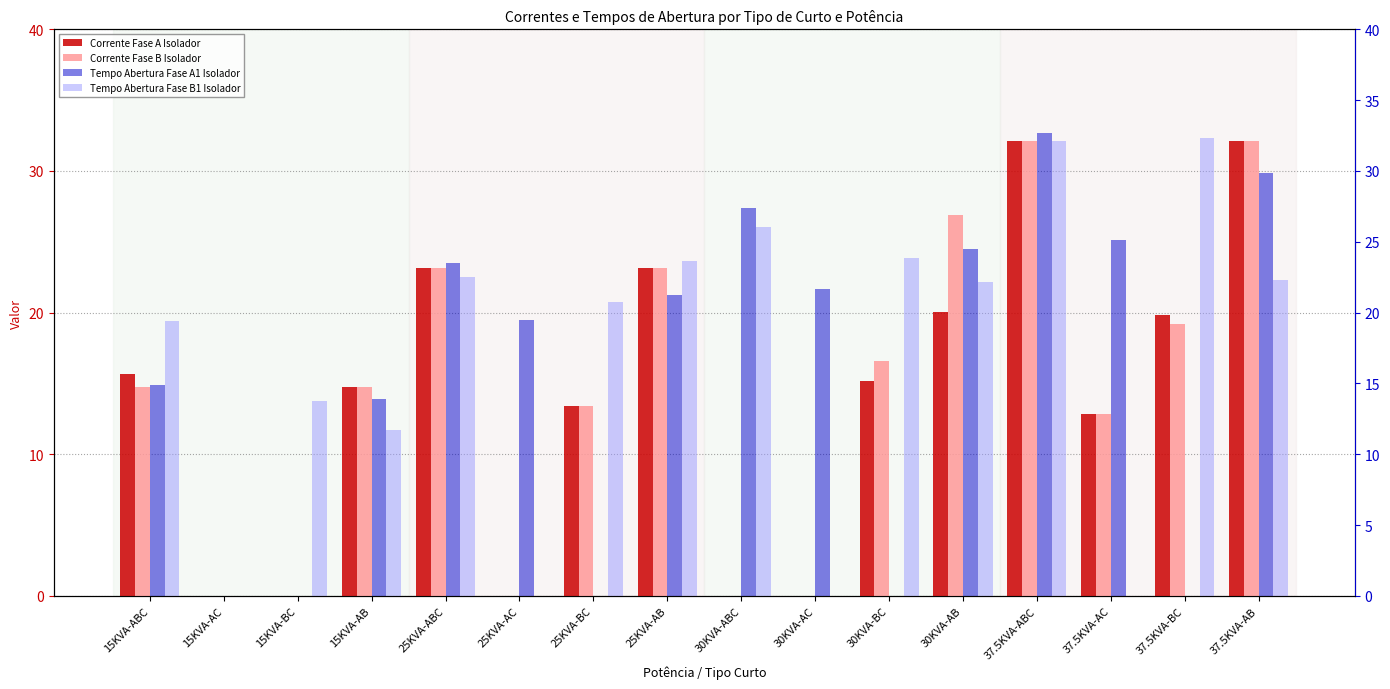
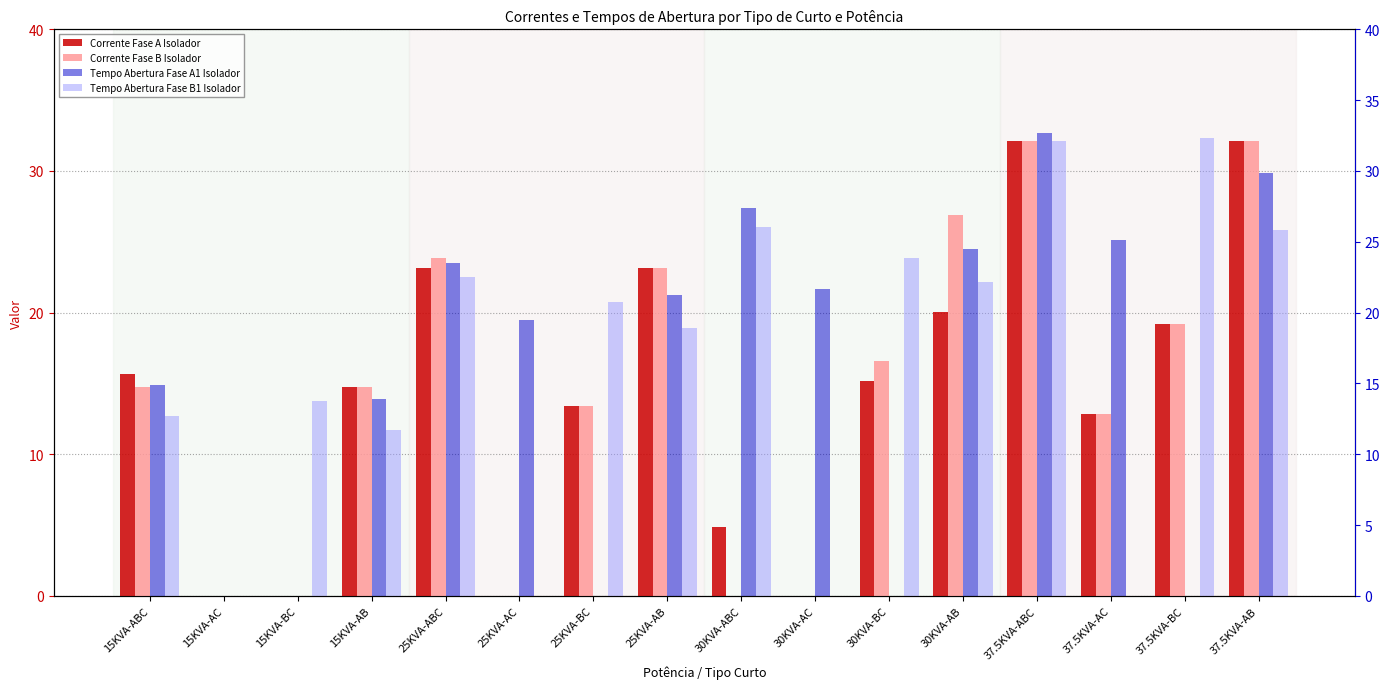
Corrente Fase B Isolador, 25KVA-ABC: 23.1 -> 23.8
Corrente Fase A Isolador, 30KVA-ABC: 0.0 -> 4.9
Corrente Fase A Isolador, 37.5KVA-BC: 19.9 -> 19.2
Tempo Abertura Fase B1 Isolador, 15KVA-ABC: 19.4 -> 12.7
Tempo Abertura Fase B1 Isolador, 25KVA-AB: 23.7 -> 18.9
Tempo Abertura Fase B1 Isolador, 37.5KVA-AB: 22.3 -> 25.9
